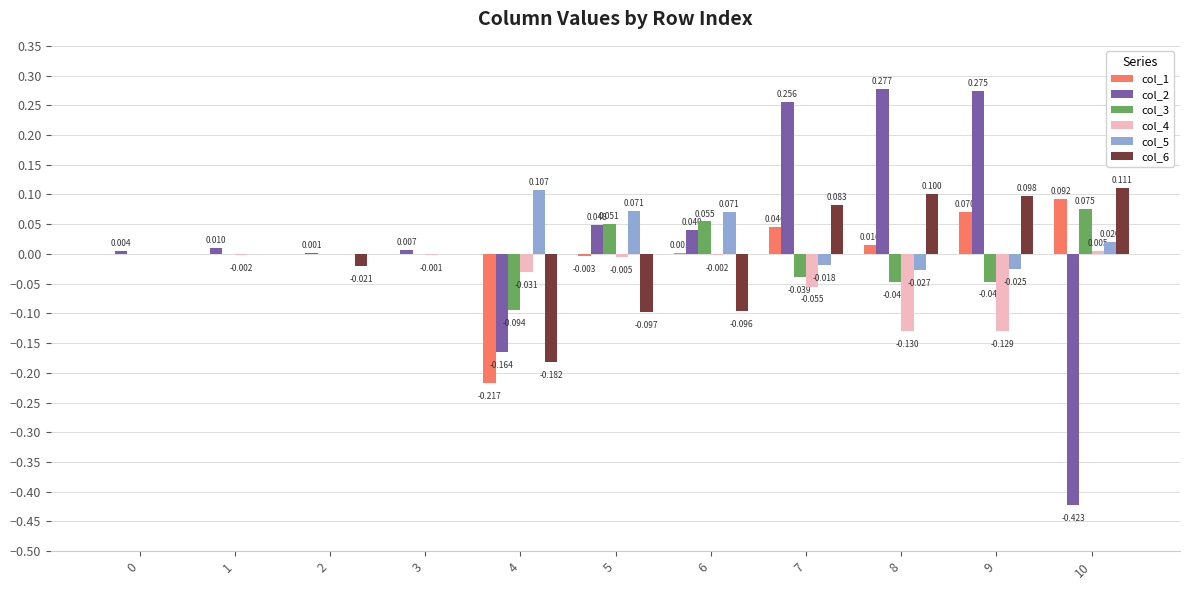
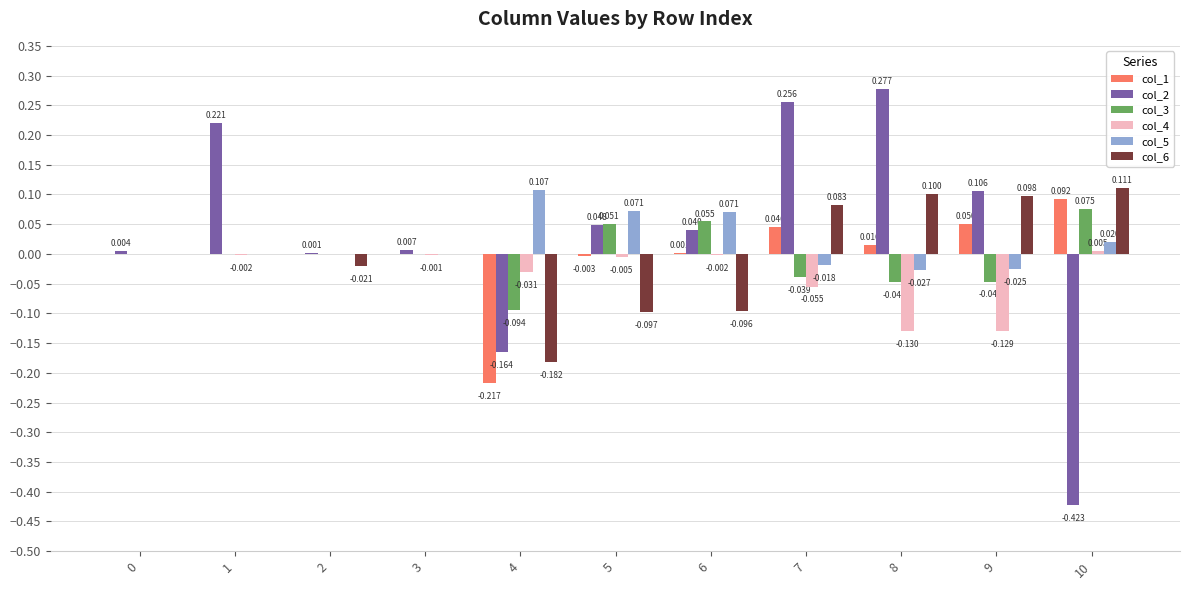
col_2, 1: 0.010 -> 0.221
col_1, 9: 0.070 -> 0.050
col_2, 9: 0.275 -> 0.106
